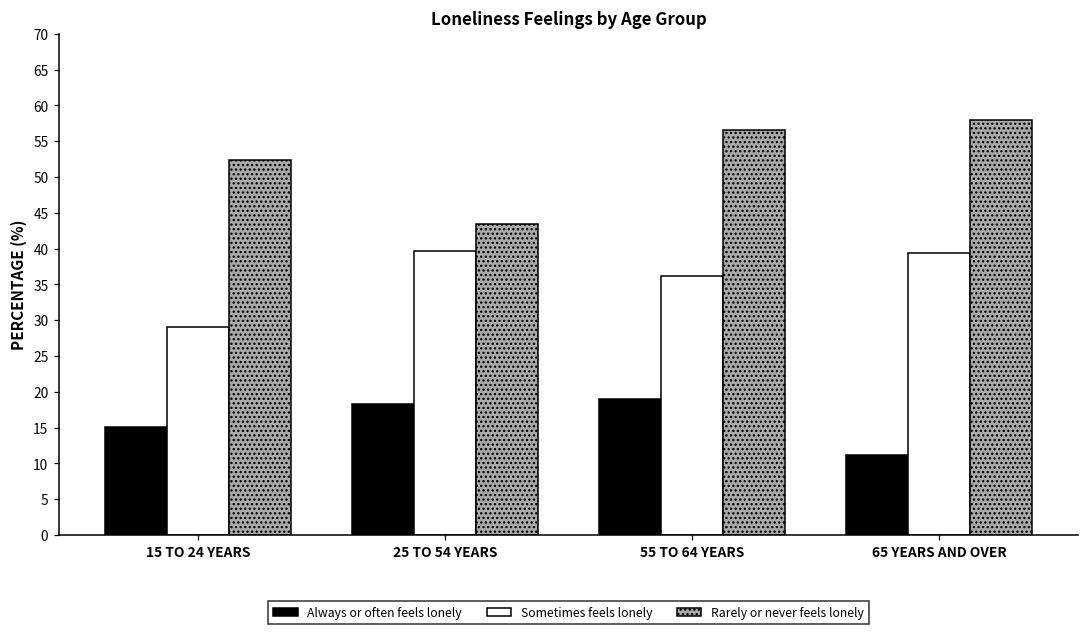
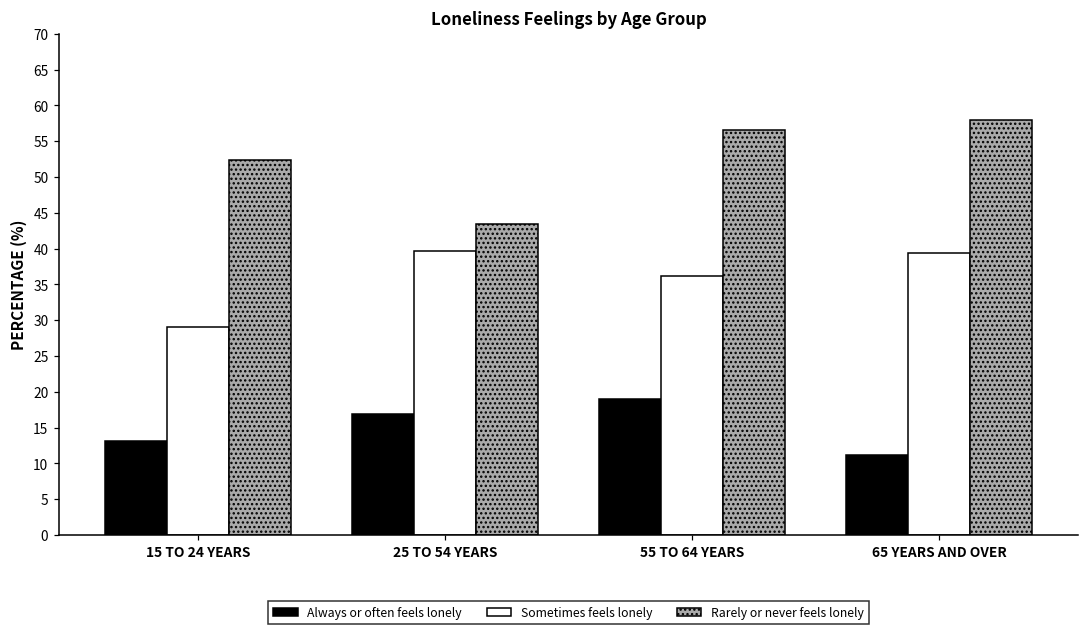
Always or often feels lonely, 15 TO 24 YEARS: 15 -> 13
Always or often feels lonely, 25 TO 54 YEARS: 18 -> 17
